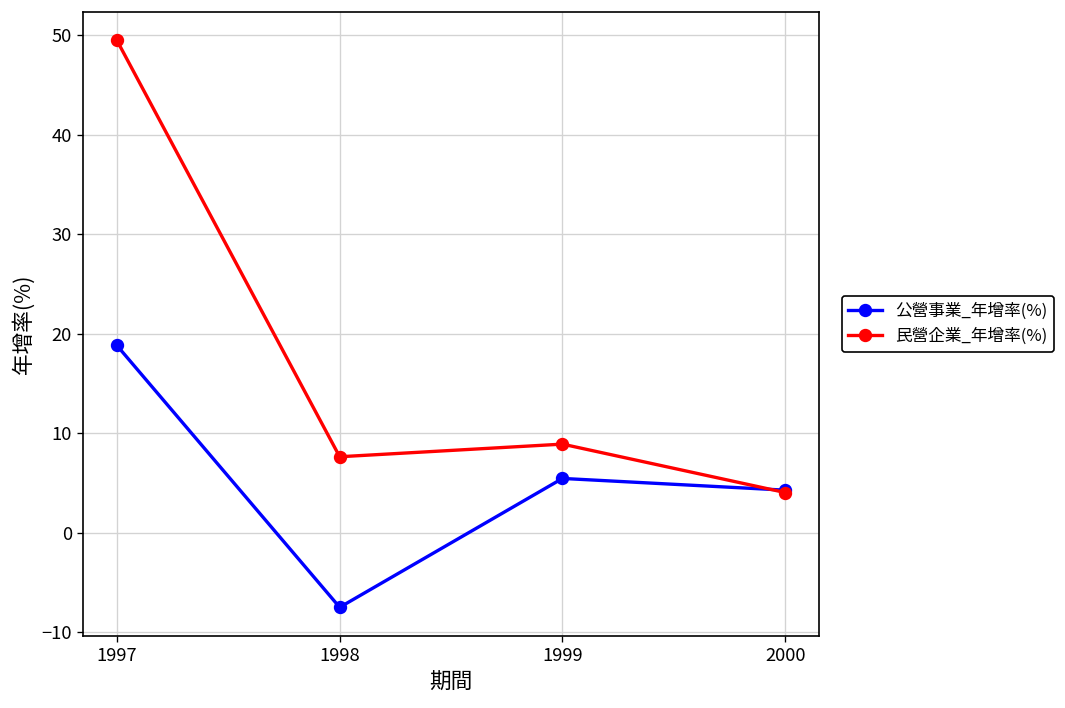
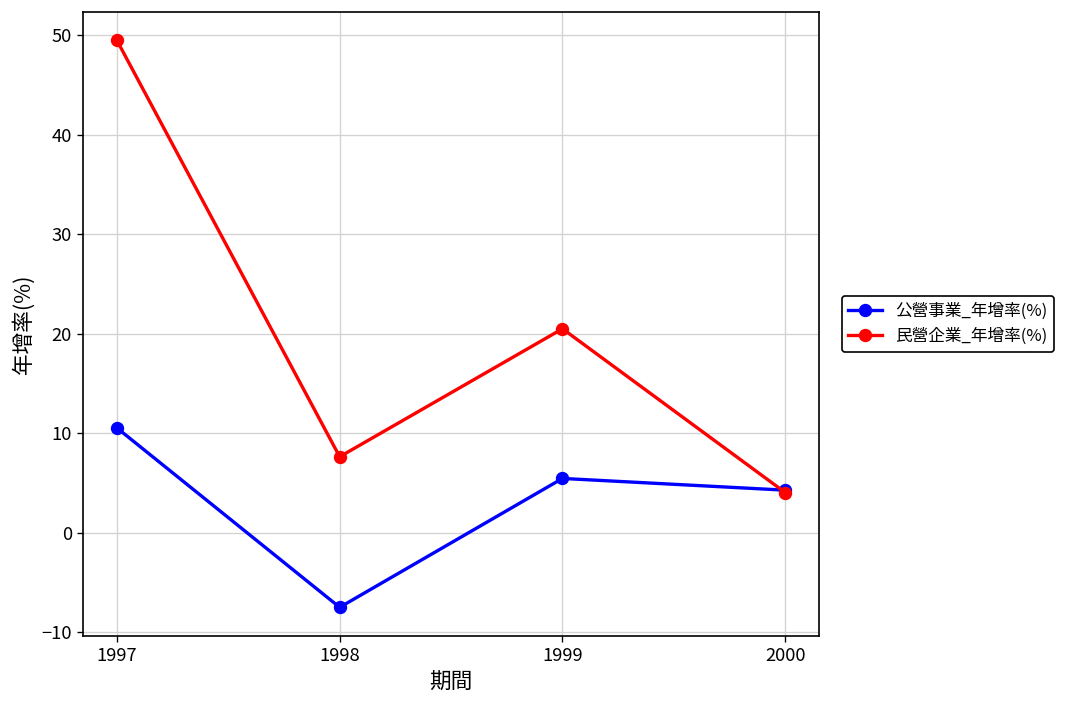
公營事業_年增率(%), 1997: 19 -> 11
民營企業_年增率(%), 1999: 9 -> 20
